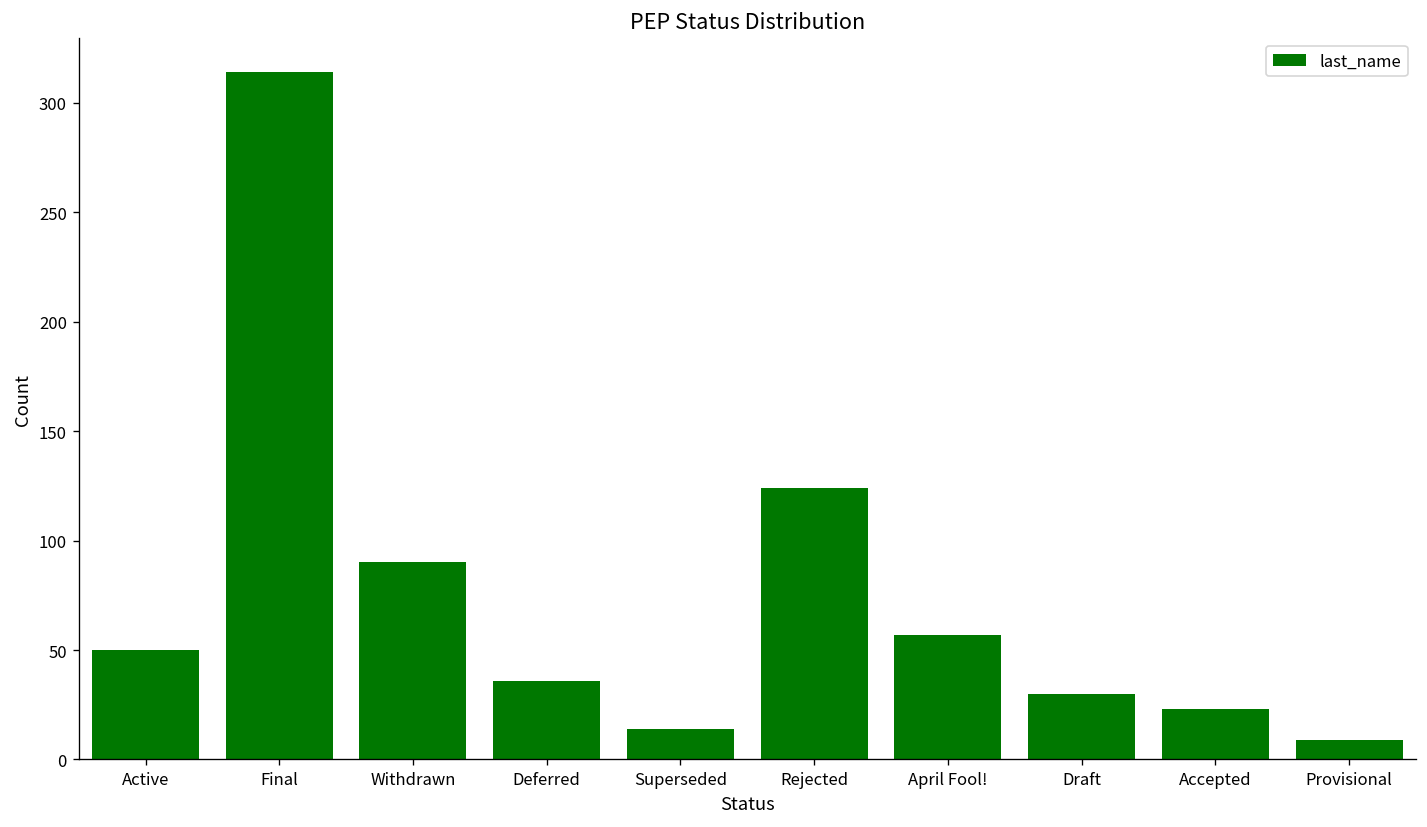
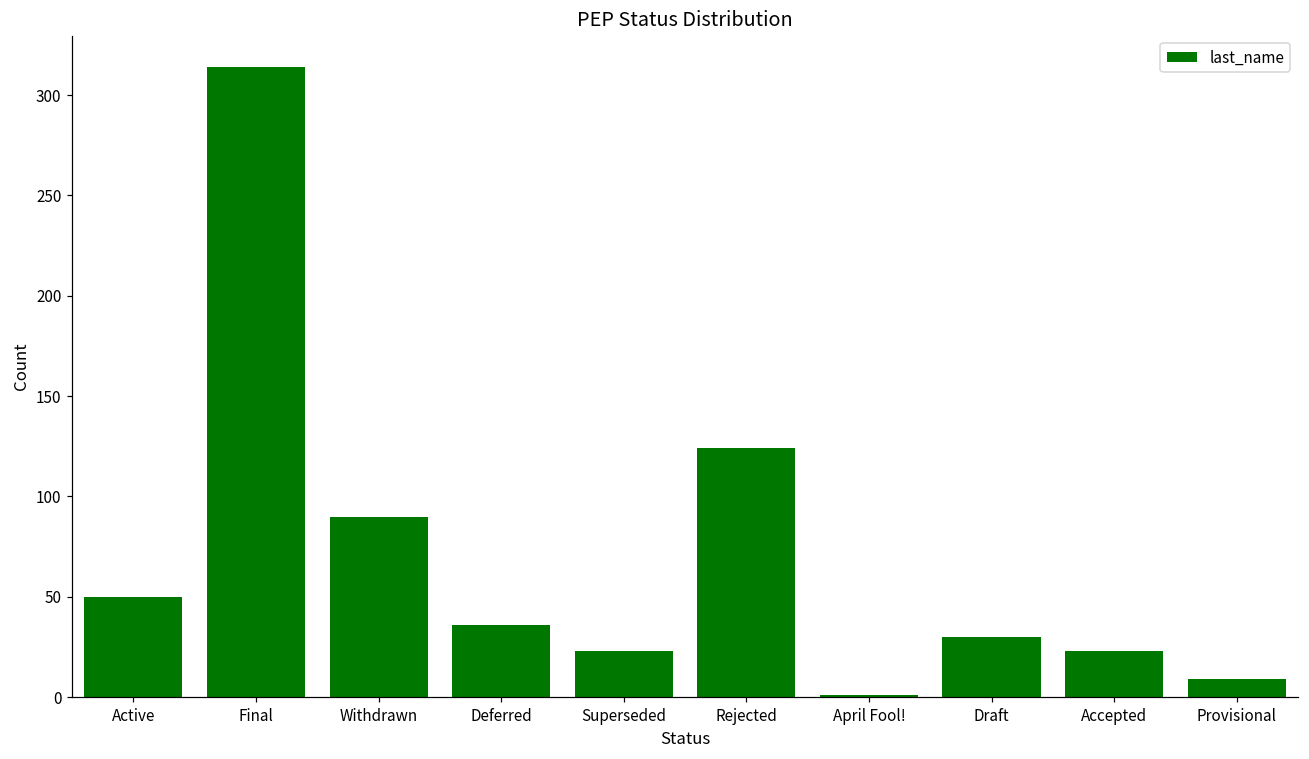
Superseded: 14 -> 23
April Fool!: 57 -> 1
